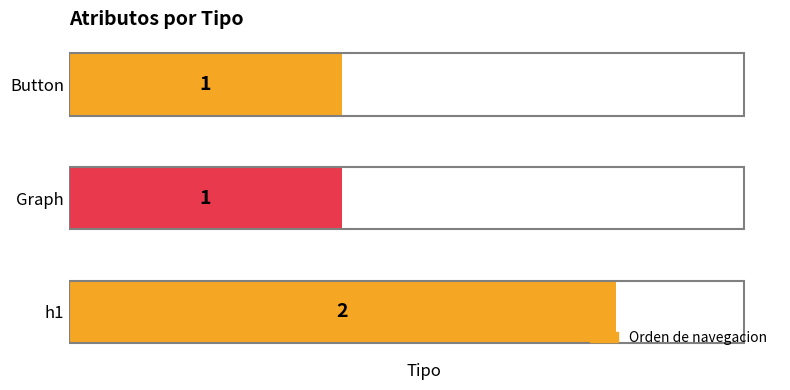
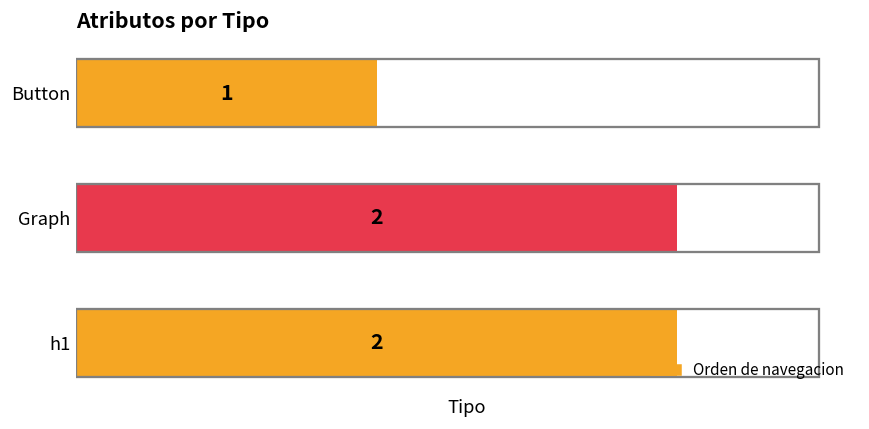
Graph: 1 -> 2
